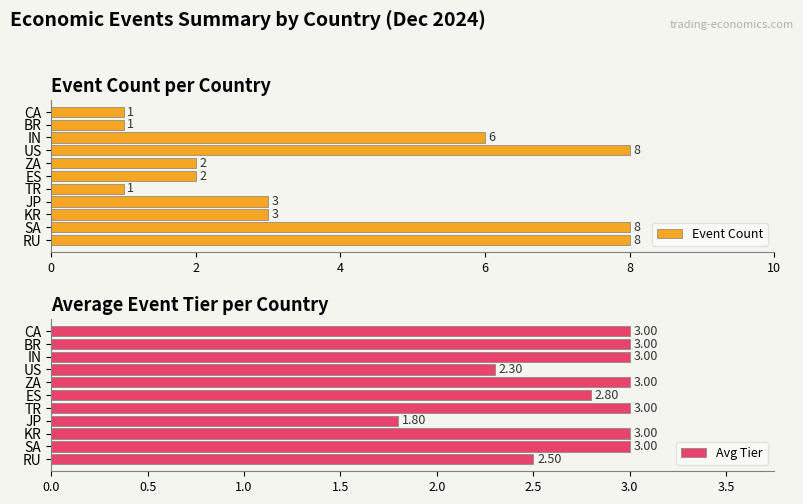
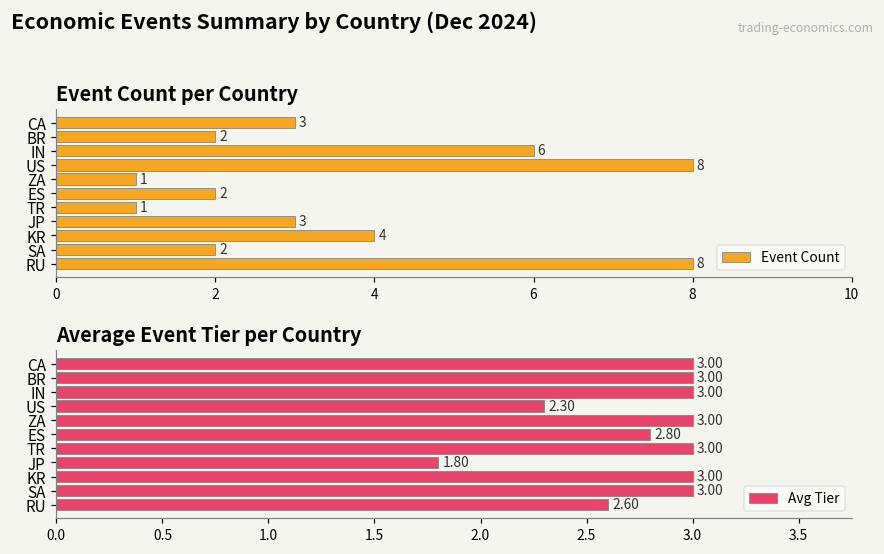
Event Count per Country, CA: 1 -> 3
Event Count per Country, BR: 1 -> 2
Event Count per Country, ZA: 2 -> 1
Event Count per Country, KR: 3 -> 4
Event Count per Country, SA: 8 -> 2
Average Event Tier per Country, RU: 2.50 -> 2.60
